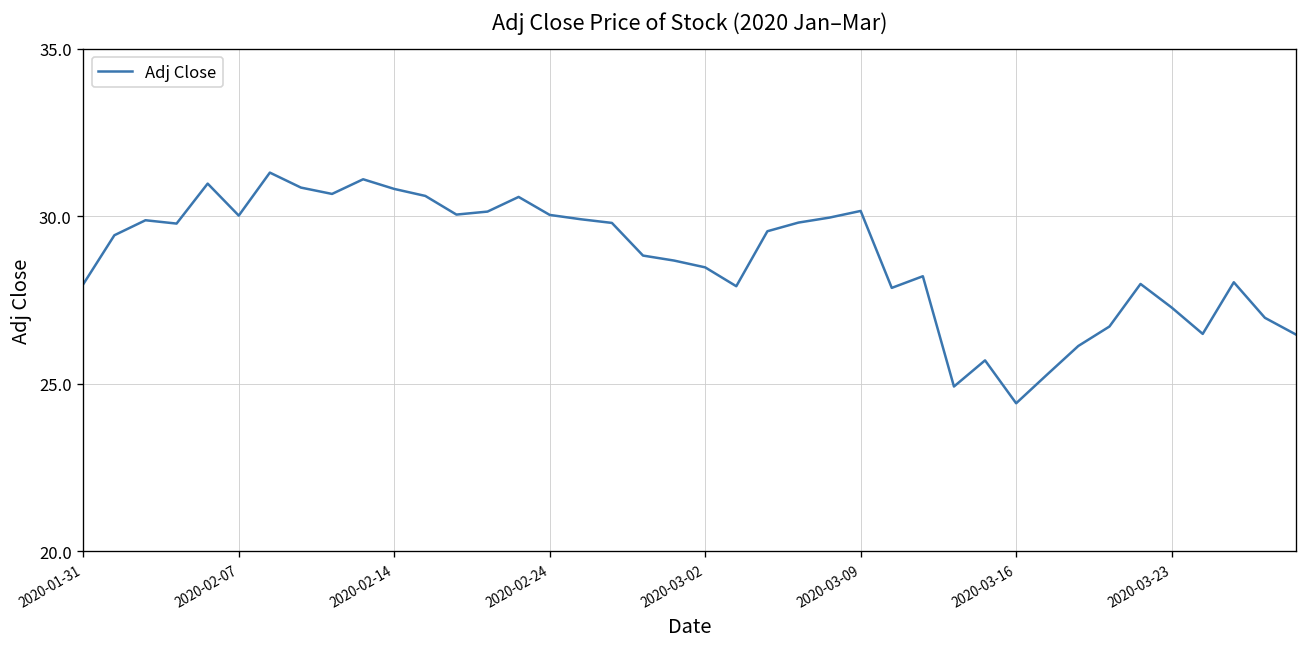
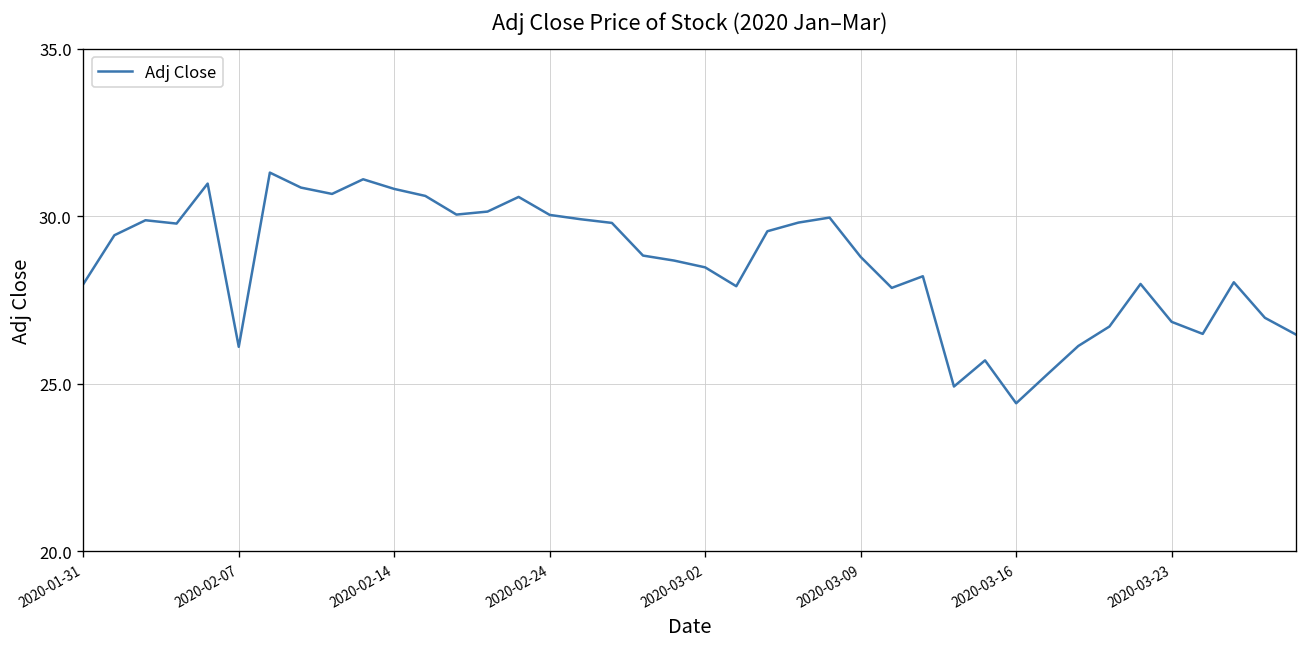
2020-02-07: 30.0 -> 26.1
2020-03-09: 30.2 -> 28.8
2020-03-23: 27.3 -> 26.9
